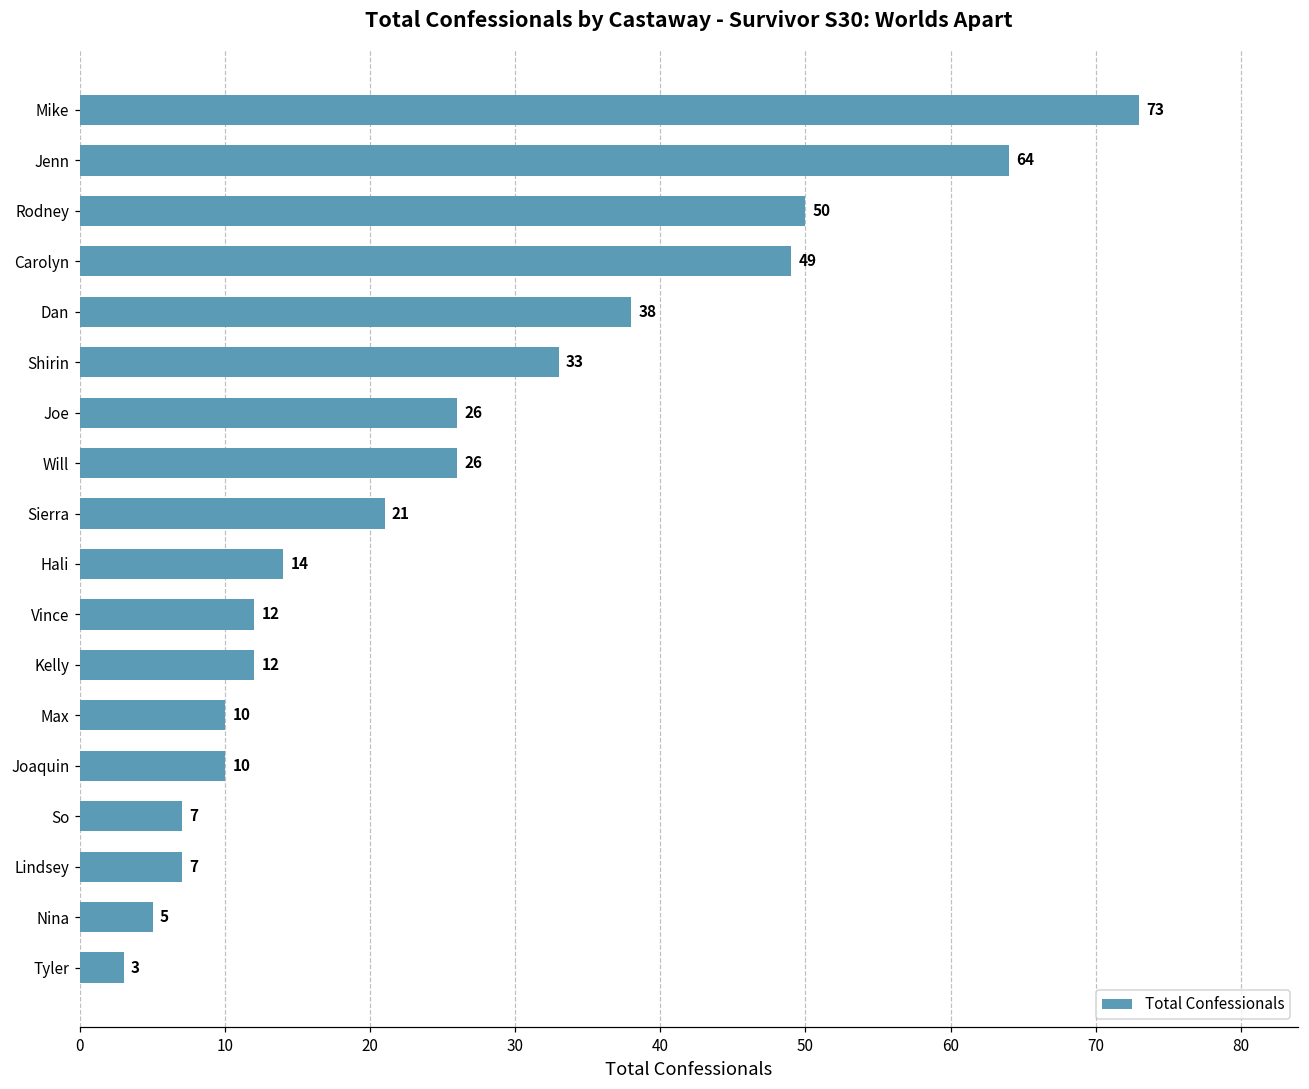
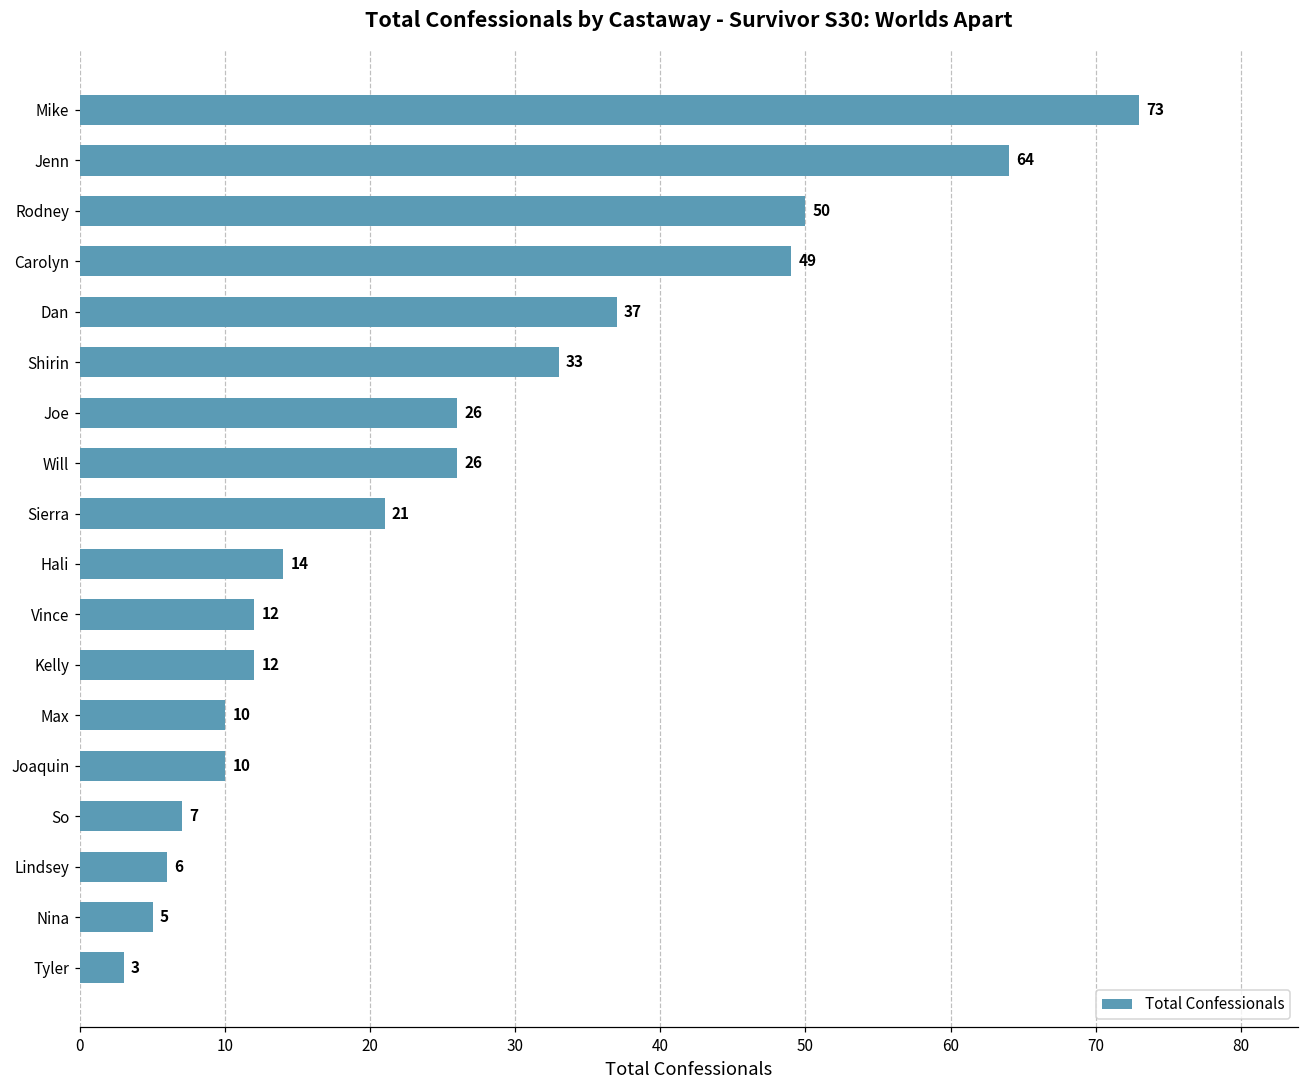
Dan: 38 -> 37
Lindsey: 7 -> 6
